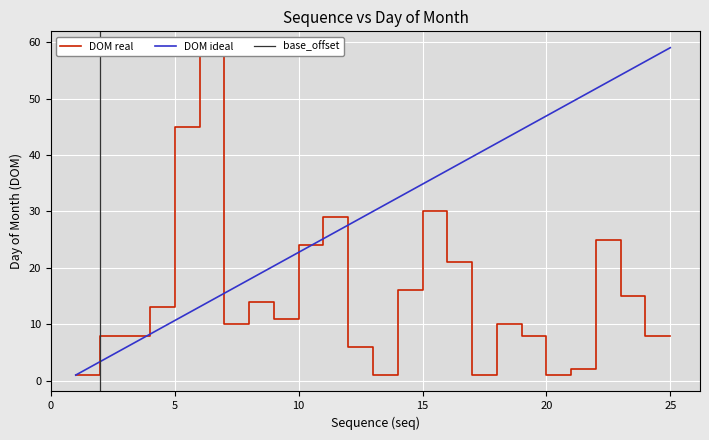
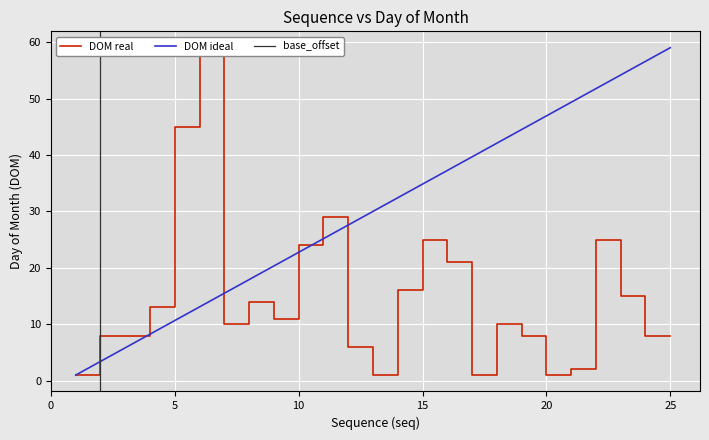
DOM real, 15: 30 -> 25
